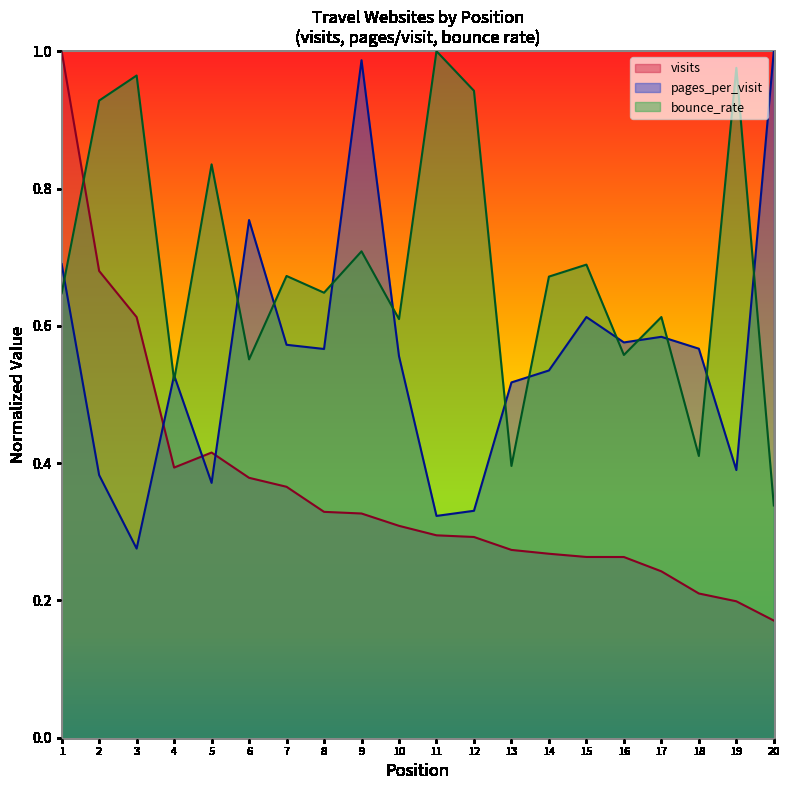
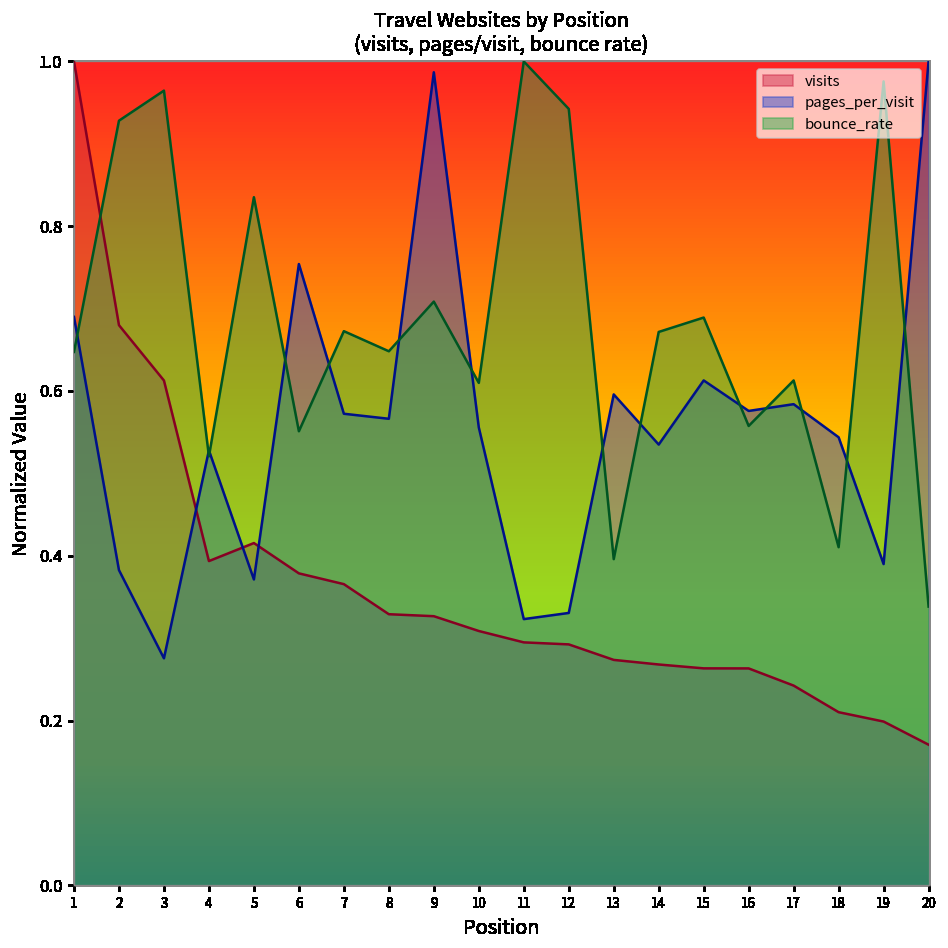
pages_per_visit, 13: 0.52 -> 0.60
pages_per_visit, 18: 0.57 -> 0.54
